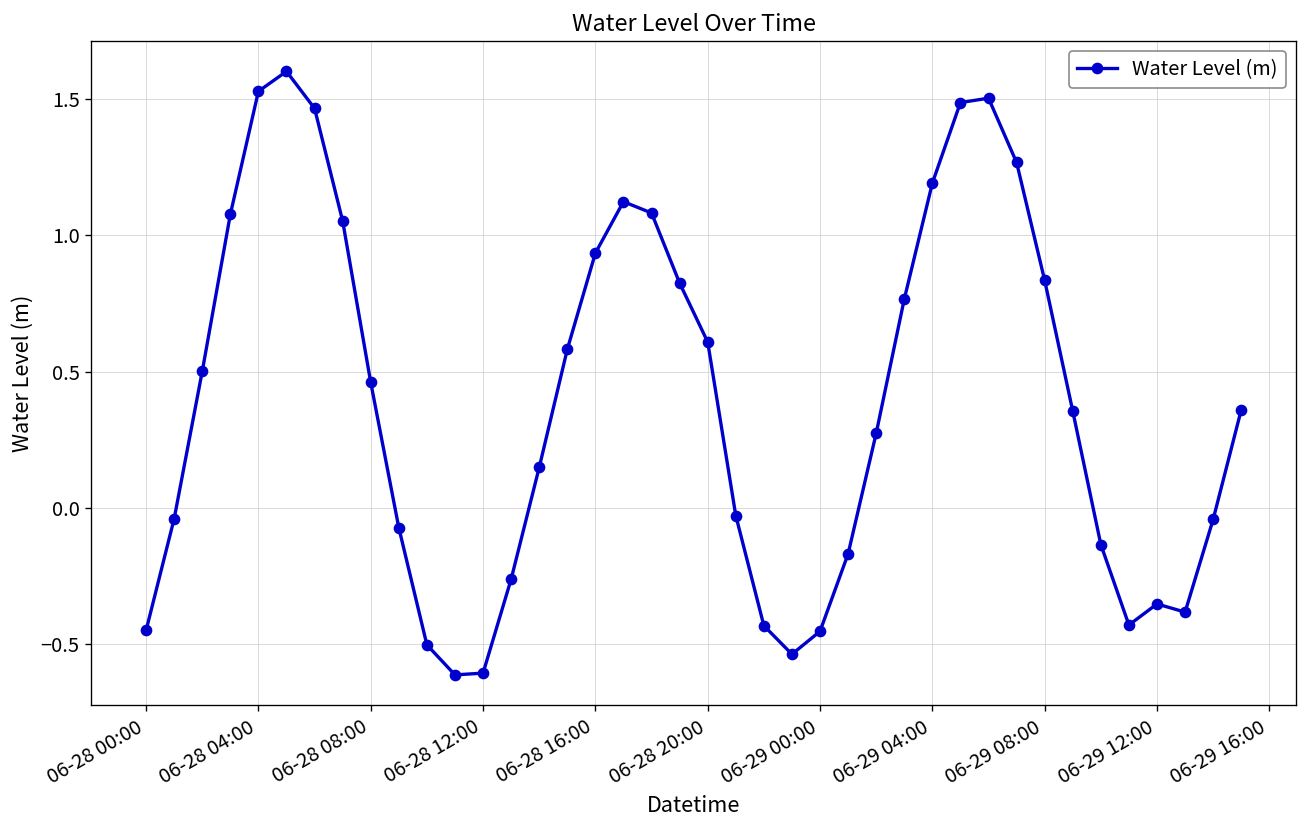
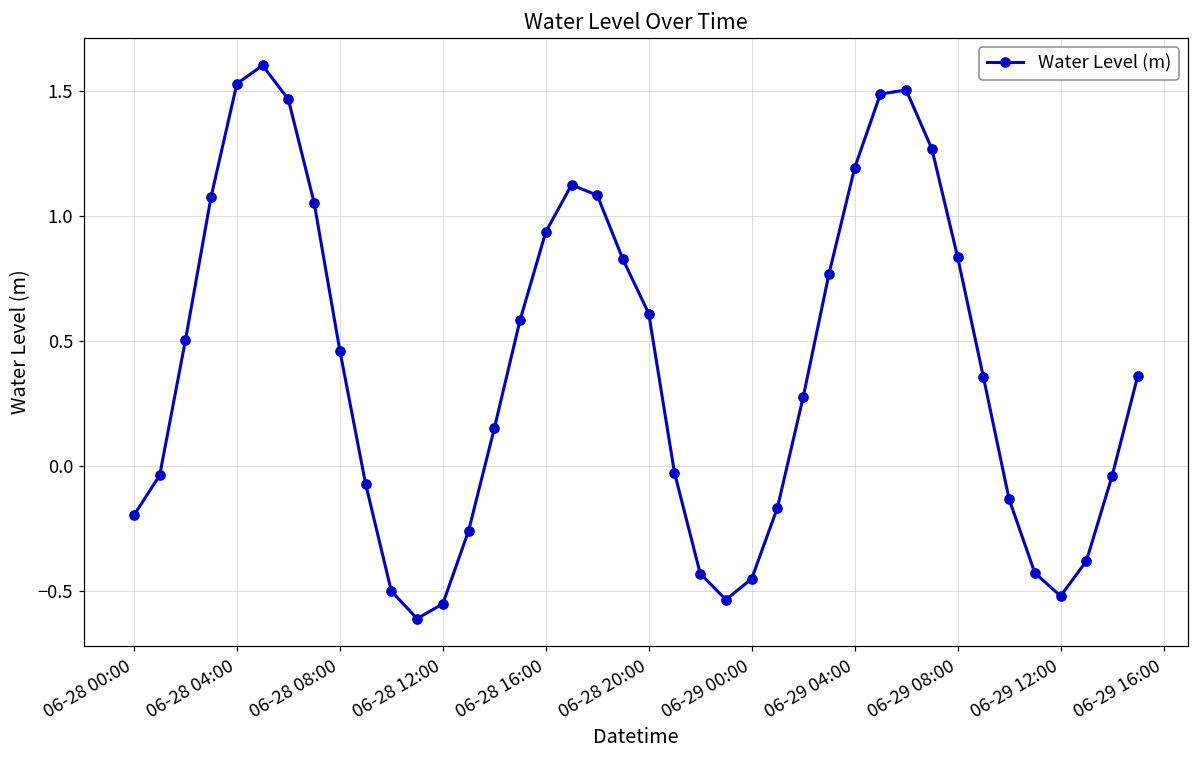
06-28 00:00: -0.45 -> -0.20
06-28 12:00: -0.61 -> -0.55
06-29 12:00: -0.35 -> -0.52
